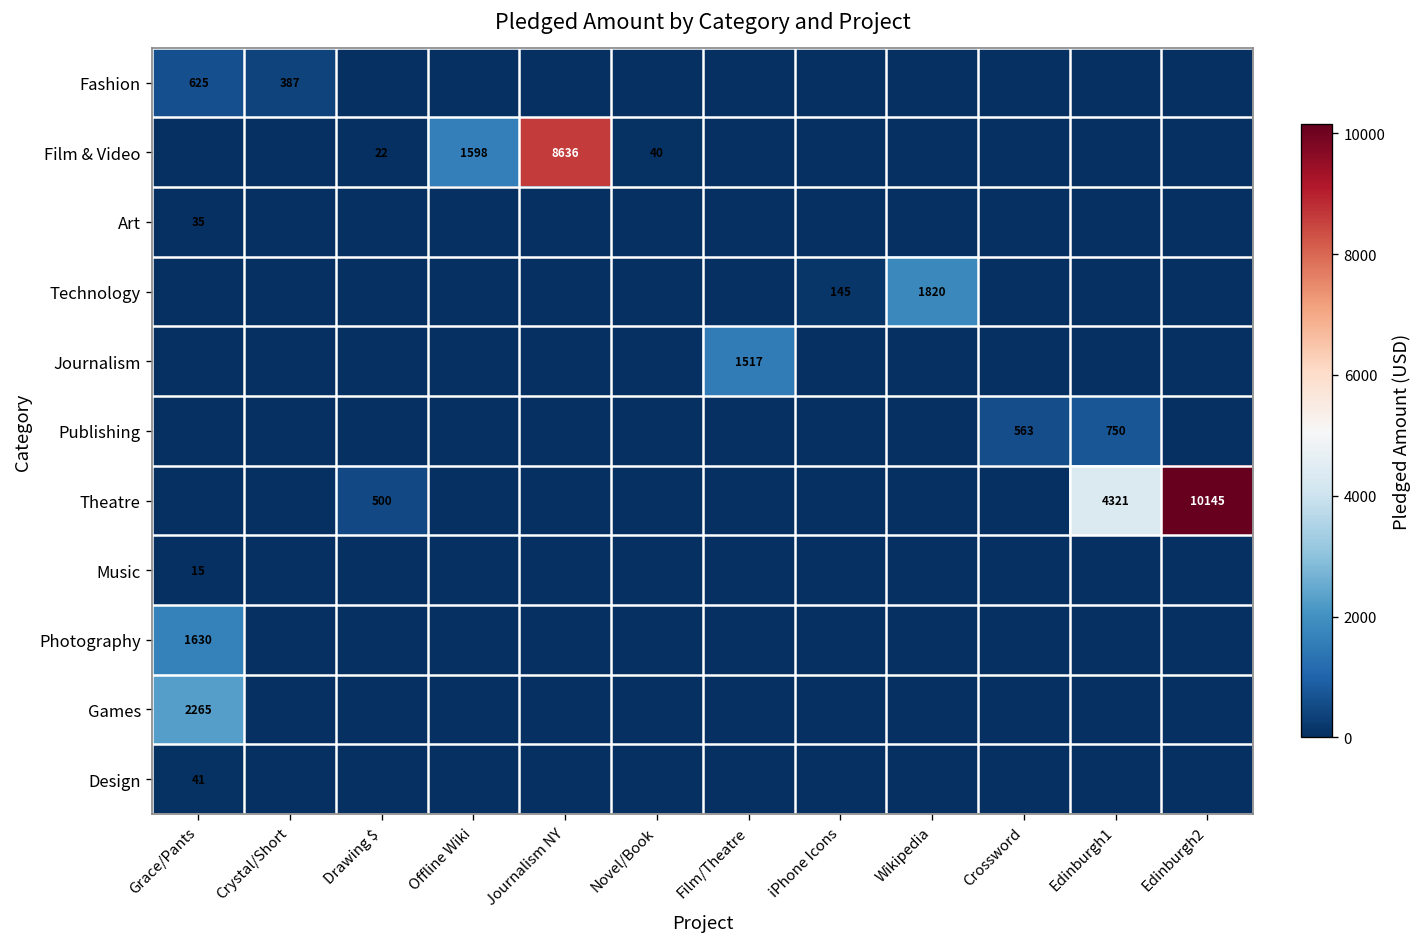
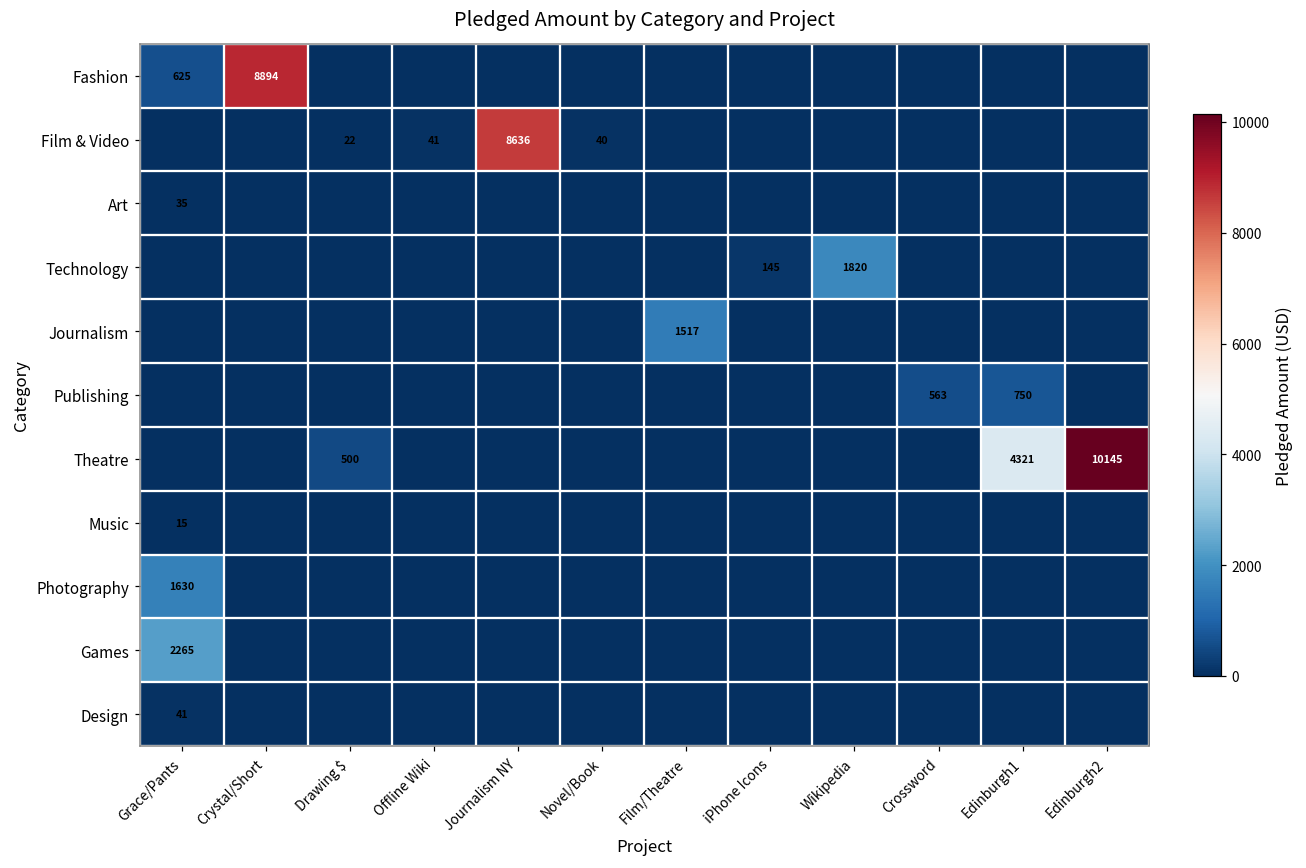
Fashion, Crystal/Short: 387 -> 8894
Film & Video, Offline Wiki: 1598 -> 41
